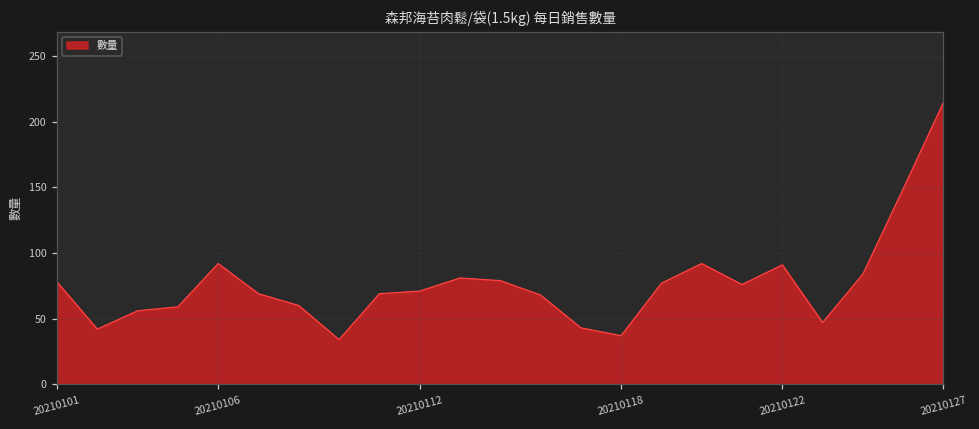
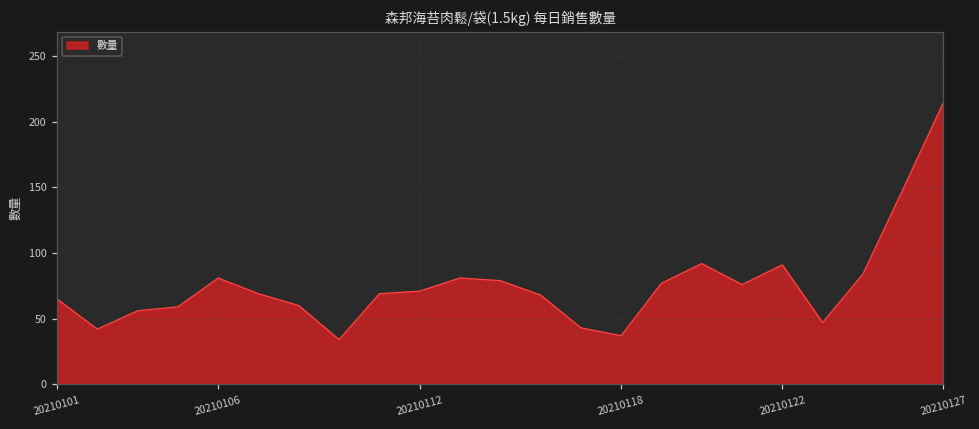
20210101: 78 -> 65
20210106: 92 -> 81
